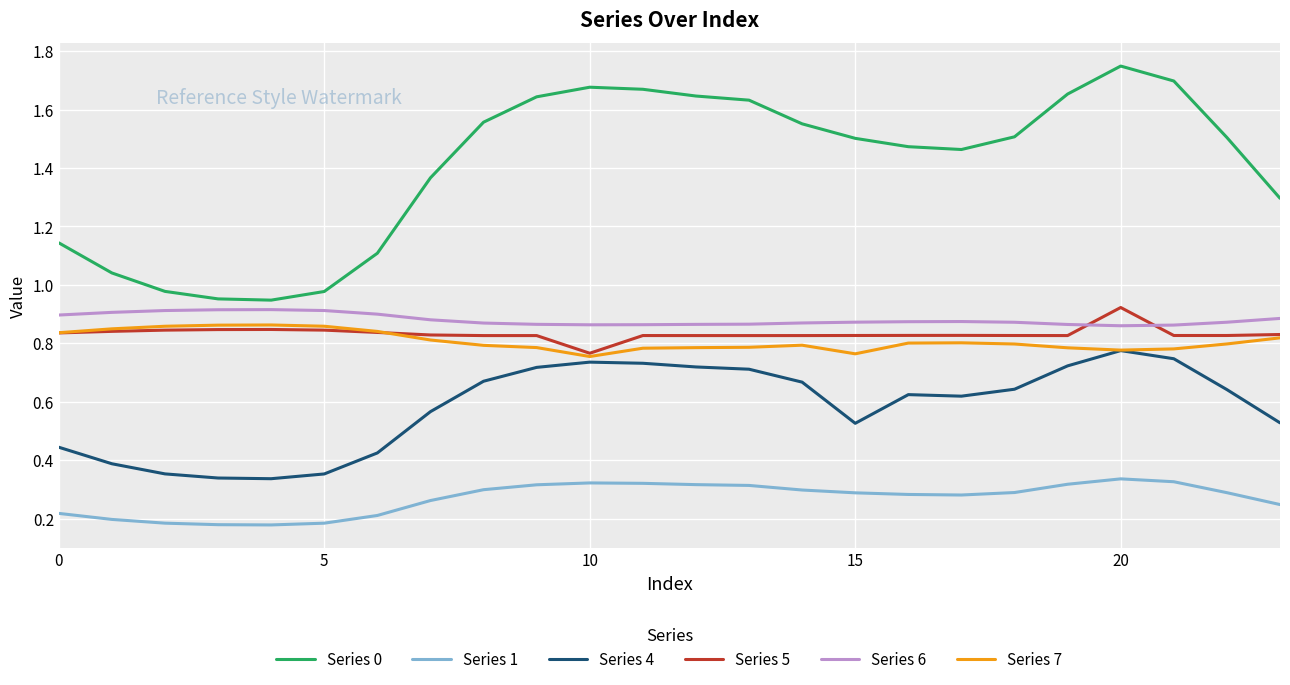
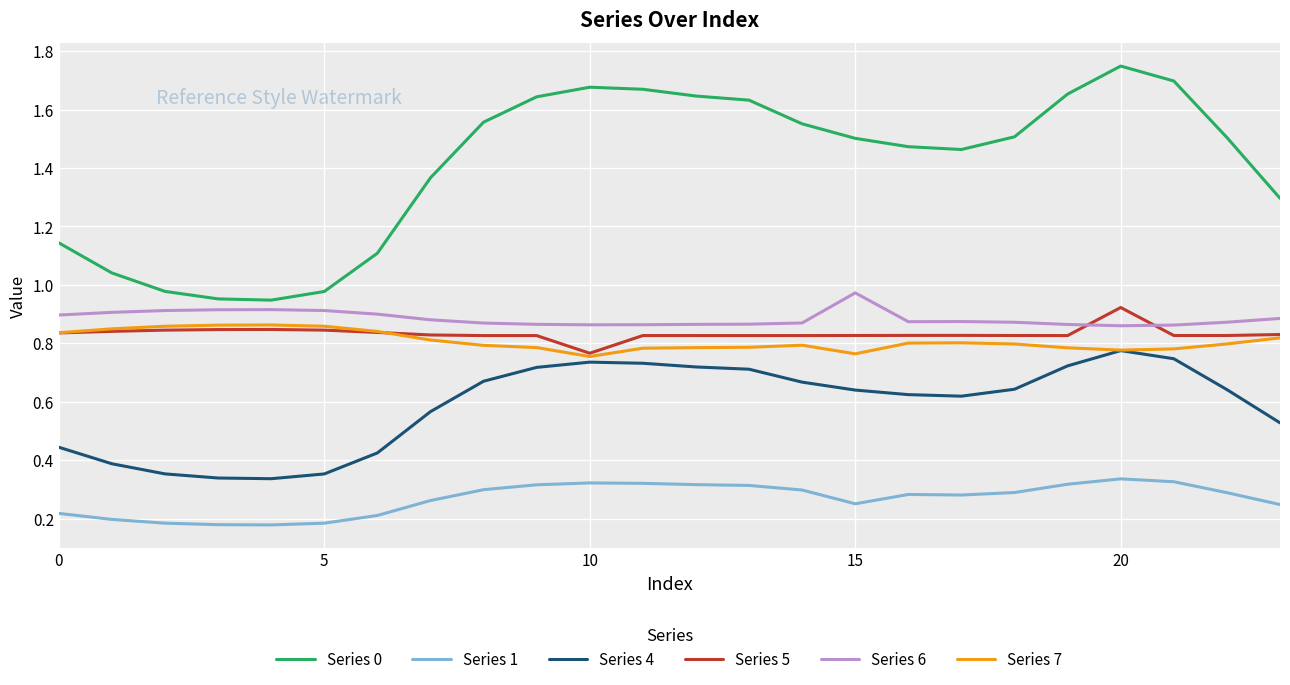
Series 1, 15: 0.29 -> 0.25
Series 4, 15: 0.53 -> 0.64
Series 6, 15: 0.87 -> 0.97
